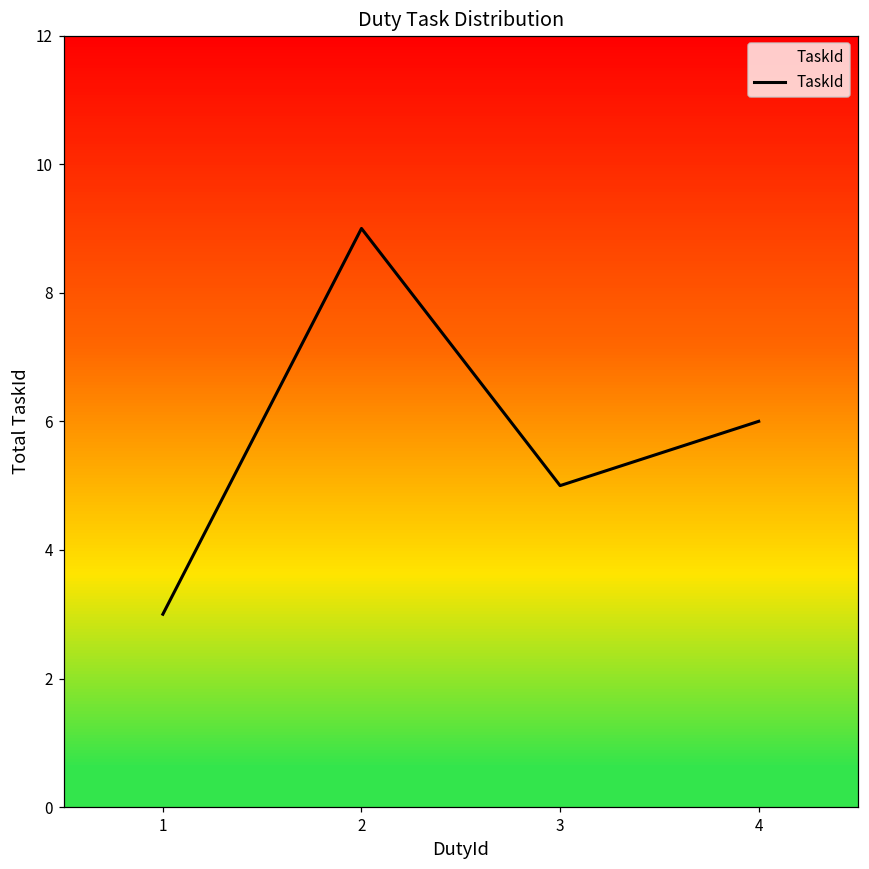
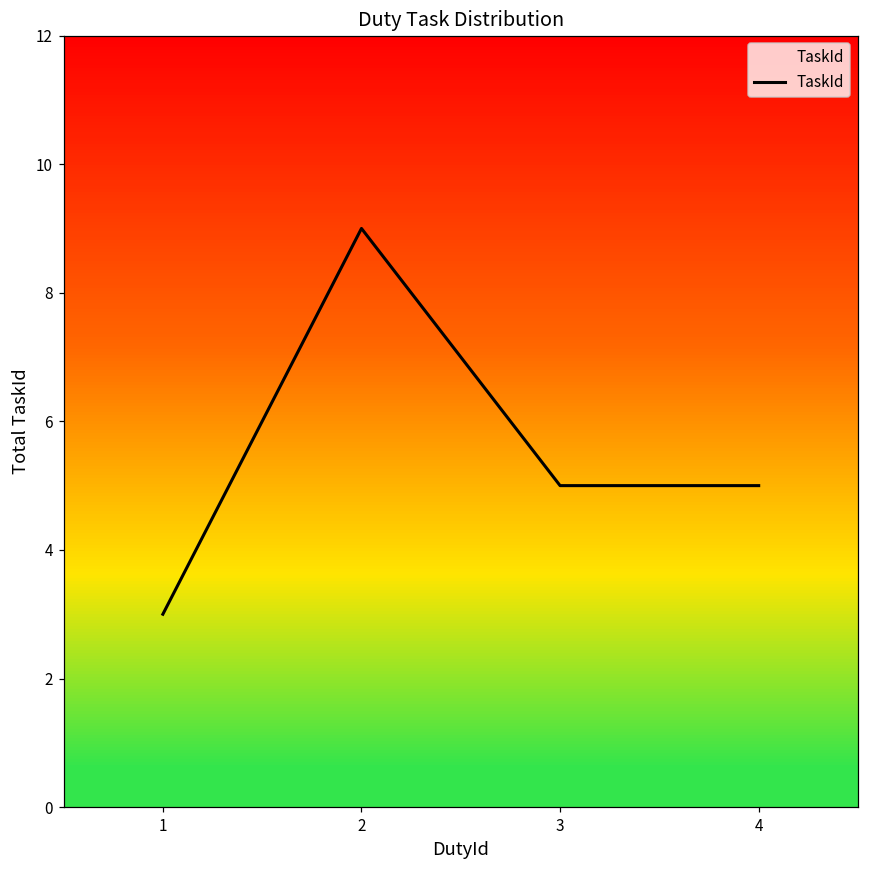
4: 6 -> 5
